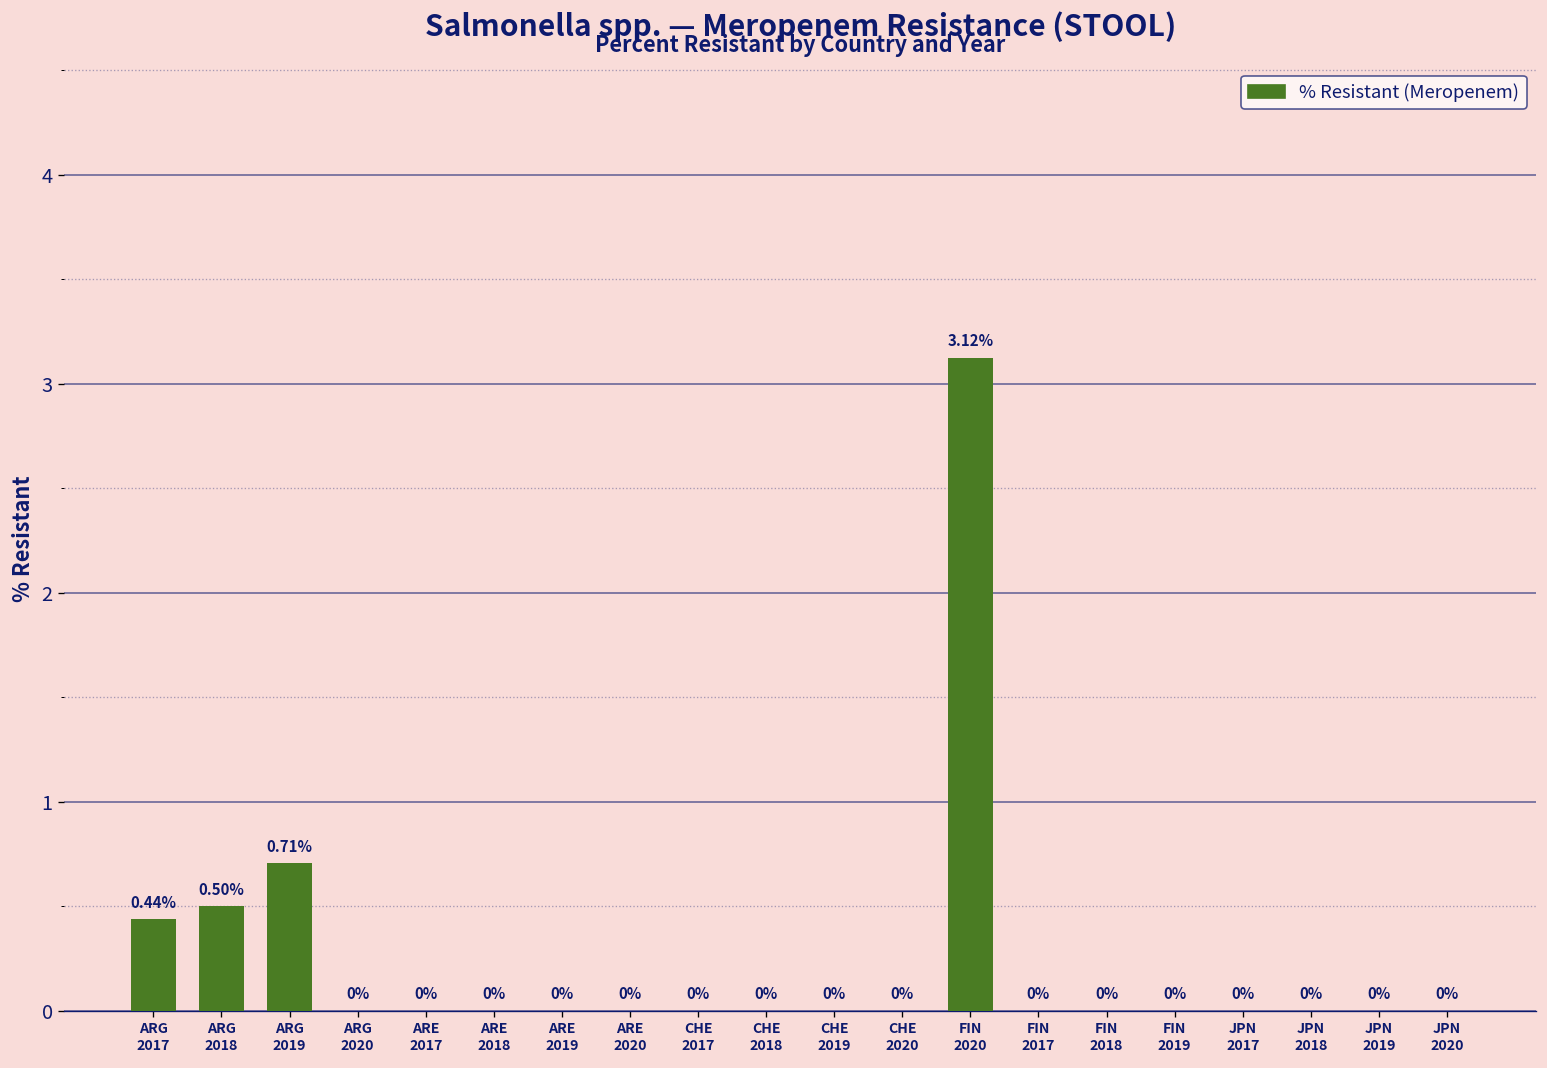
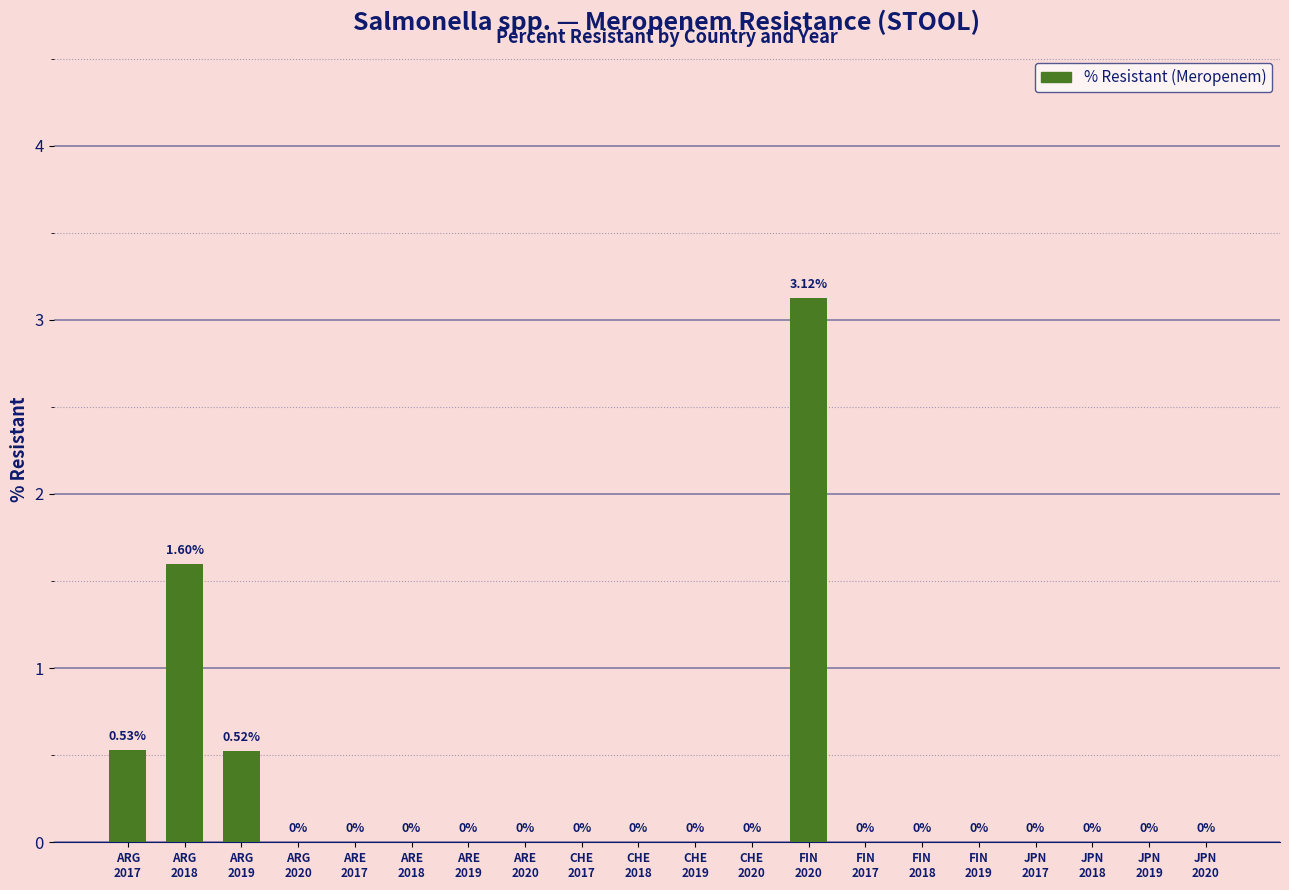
ARG 2017: 0.44% -> 0.53%
ARG 2018: 0.50% -> 1.60%
ARG 2019: 0.71% -> 0.52%
